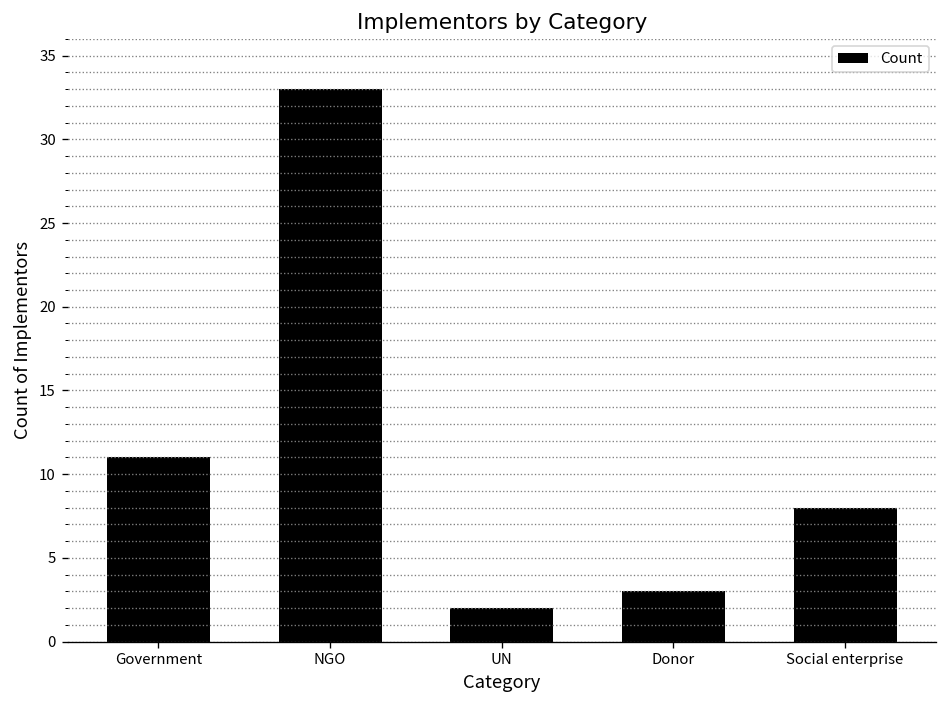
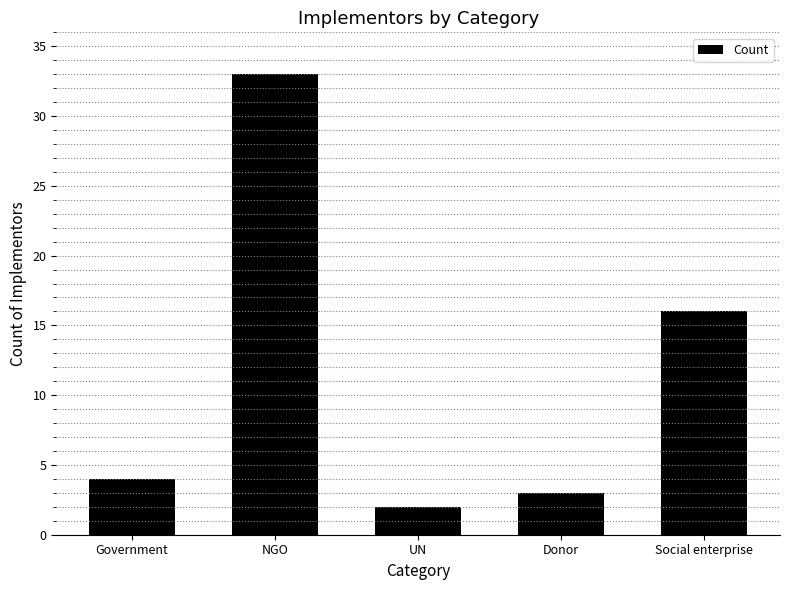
Government: 11 -> 4
Social enterprise: 8 -> 16
